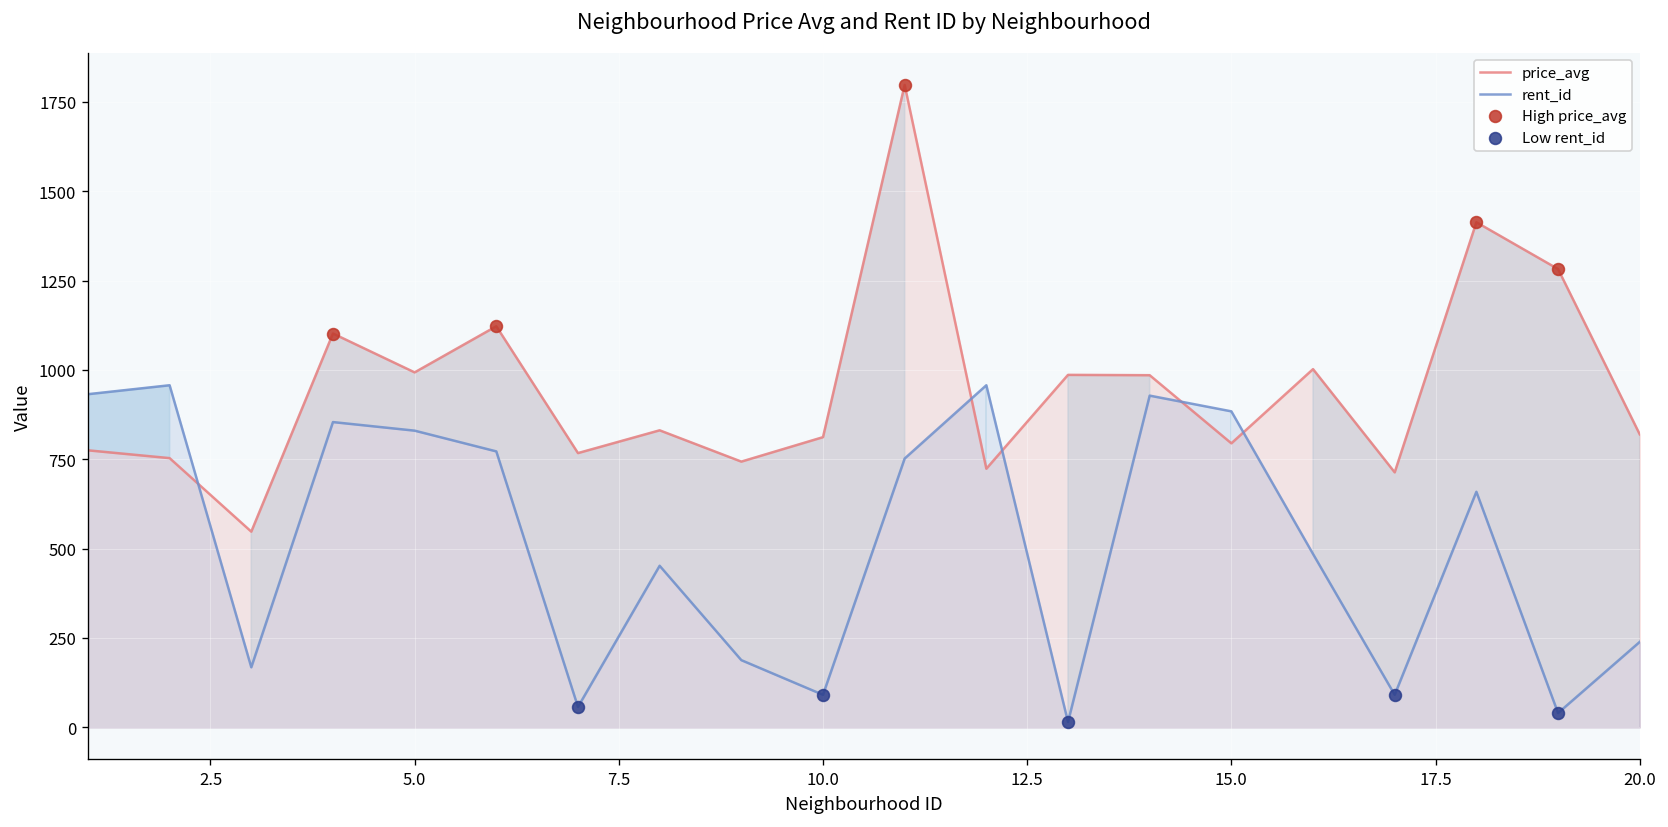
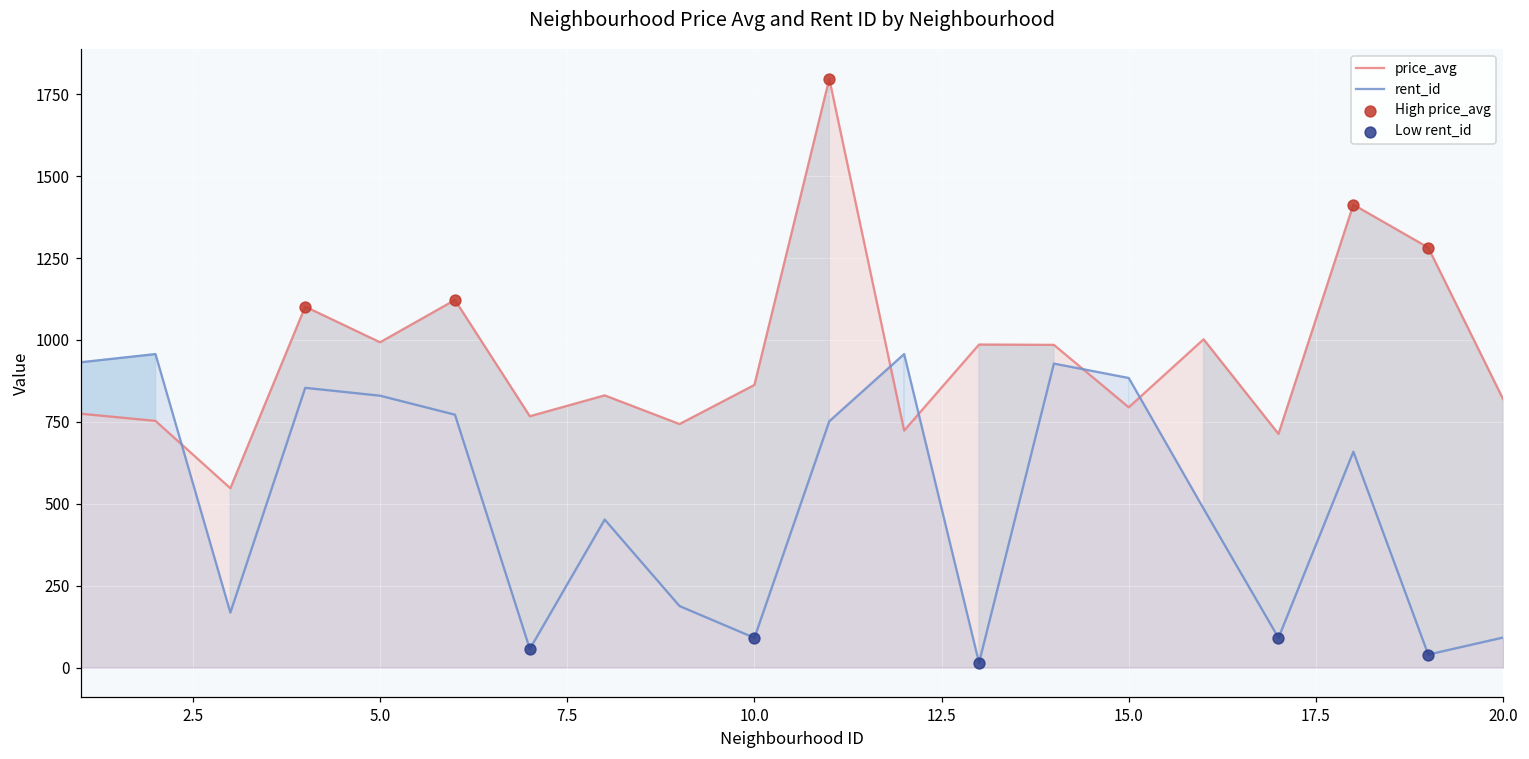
price_avg, 10.0: 810 -> 860
rent_id, 20.0: 240 -> 90
